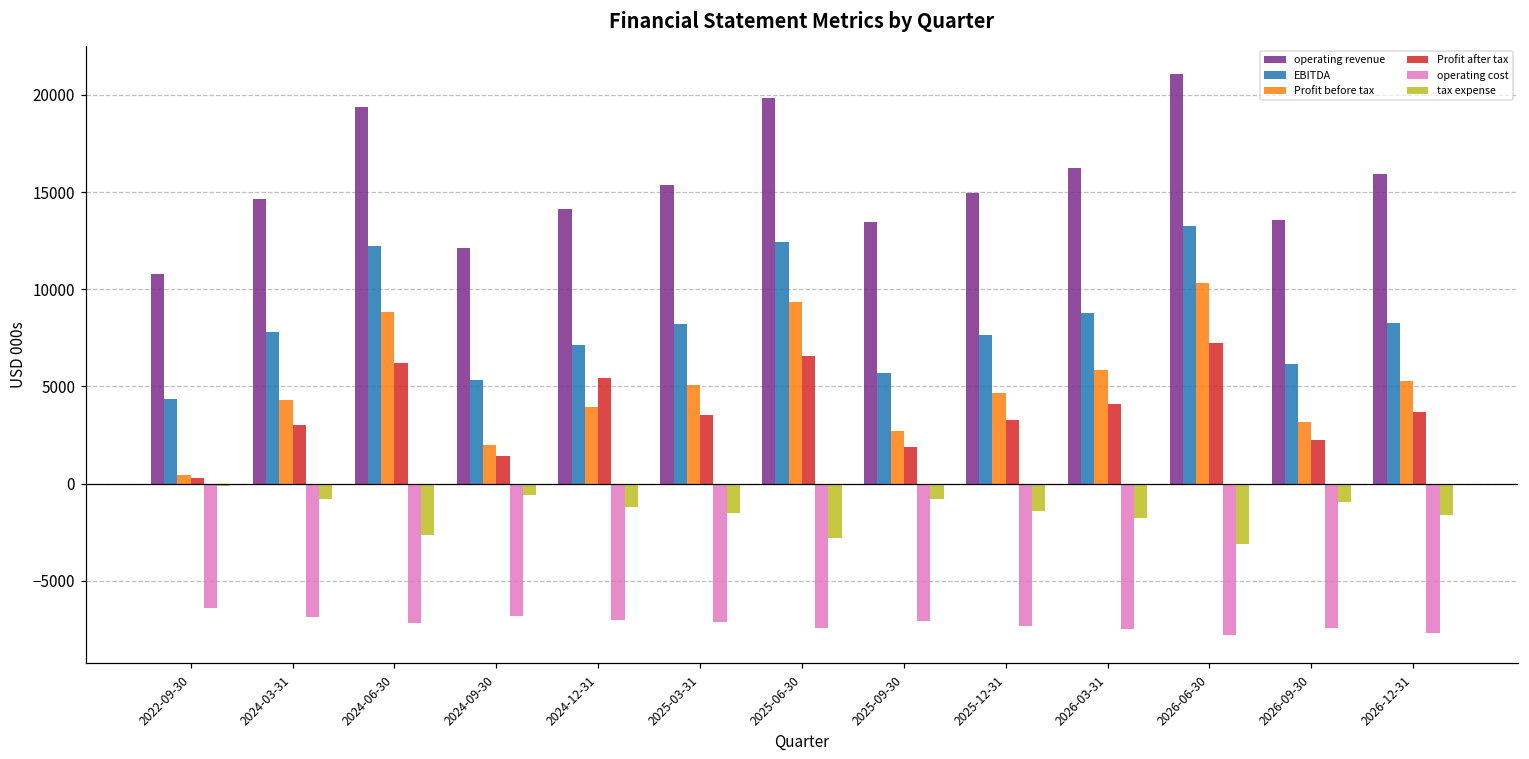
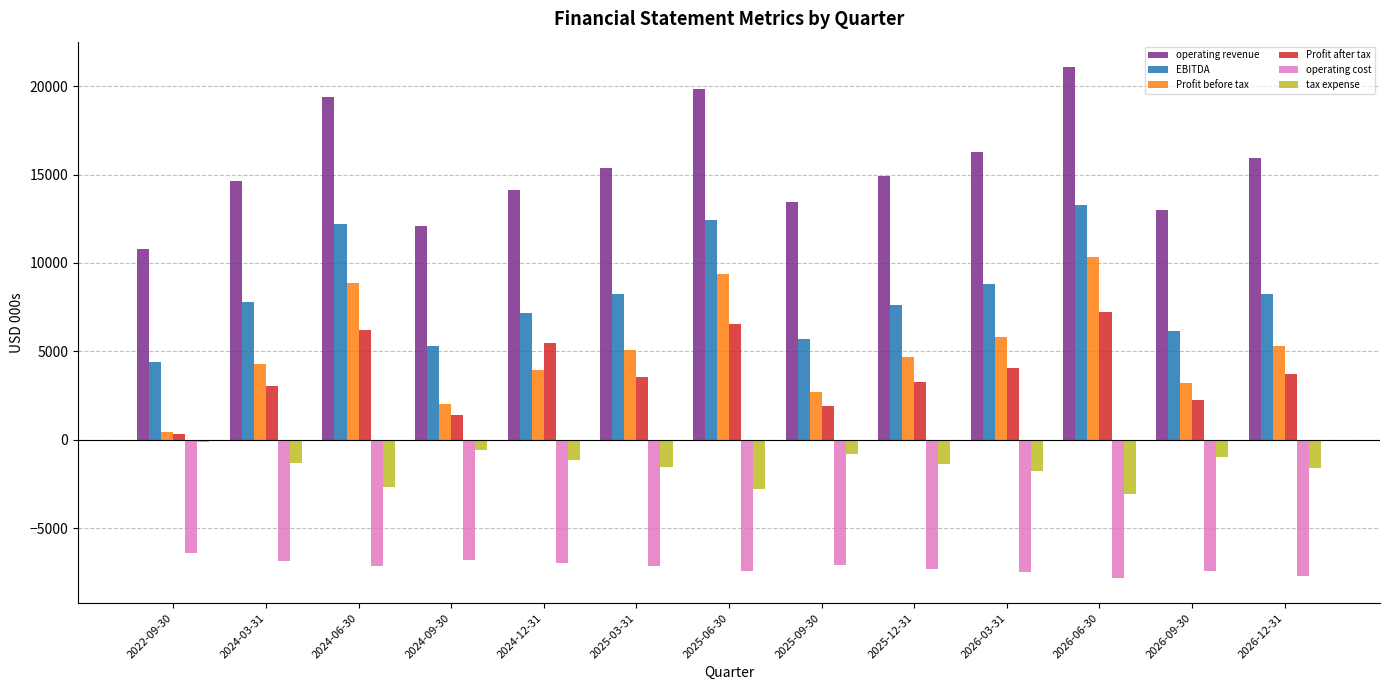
tax expense, 2024-03-31: -800 -> -1300
operating revenue, 2026-09-30: 13600 -> 13000
